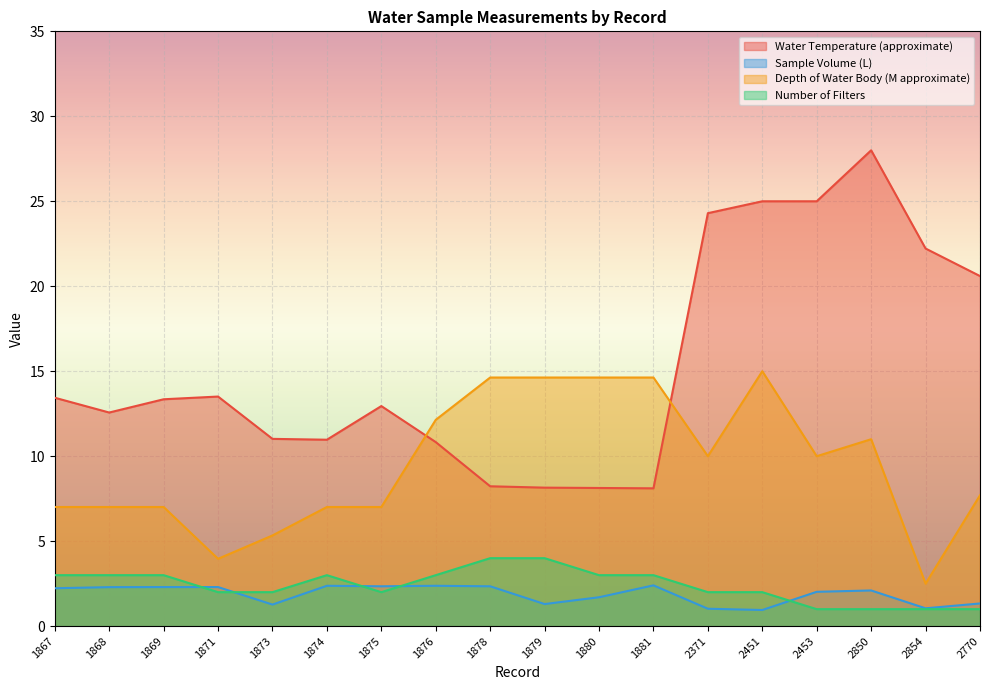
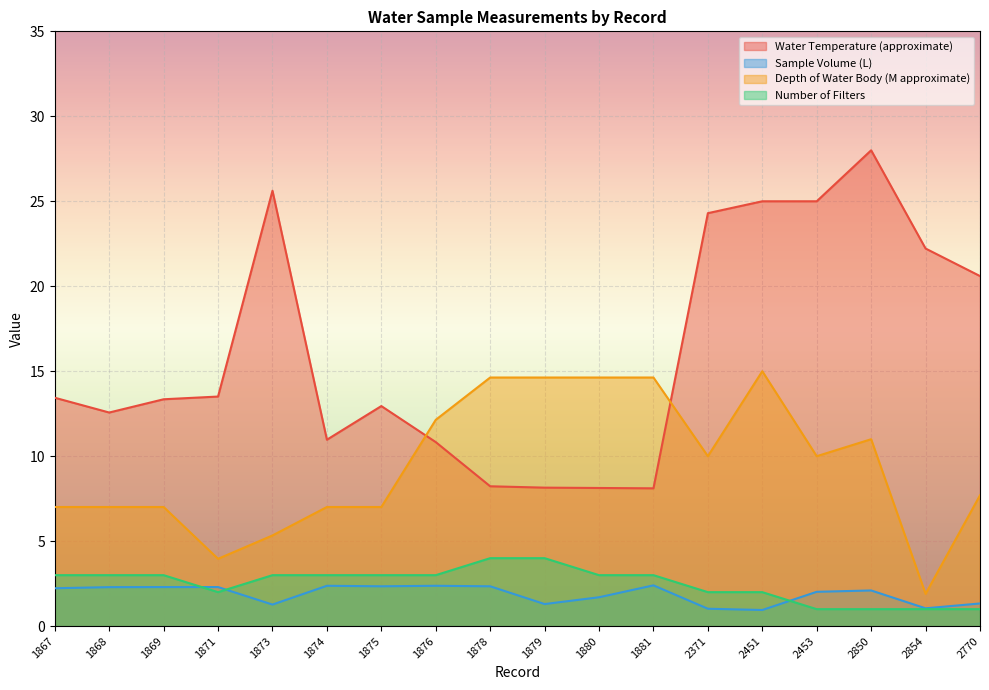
Water Temperature (approximate), 1873: 11.0 -> 25.6
Number of Filters, 1873: 2 -> 3
Number of Filters, 1875: 2 -> 3
Depth of Water Body (M approximate), 2854: 2.5 -> 1.9
